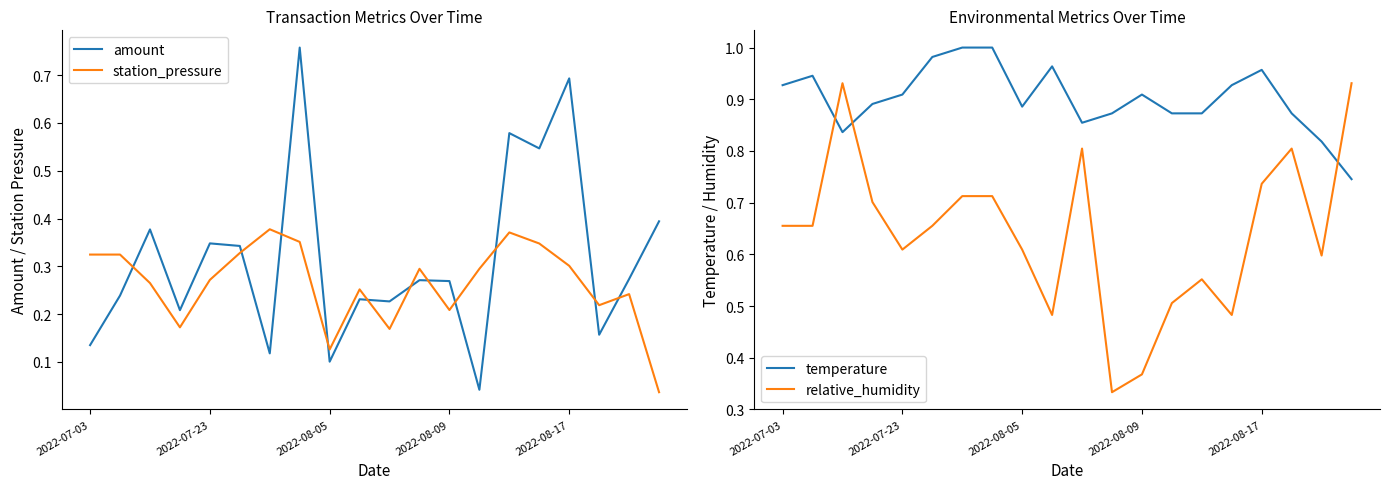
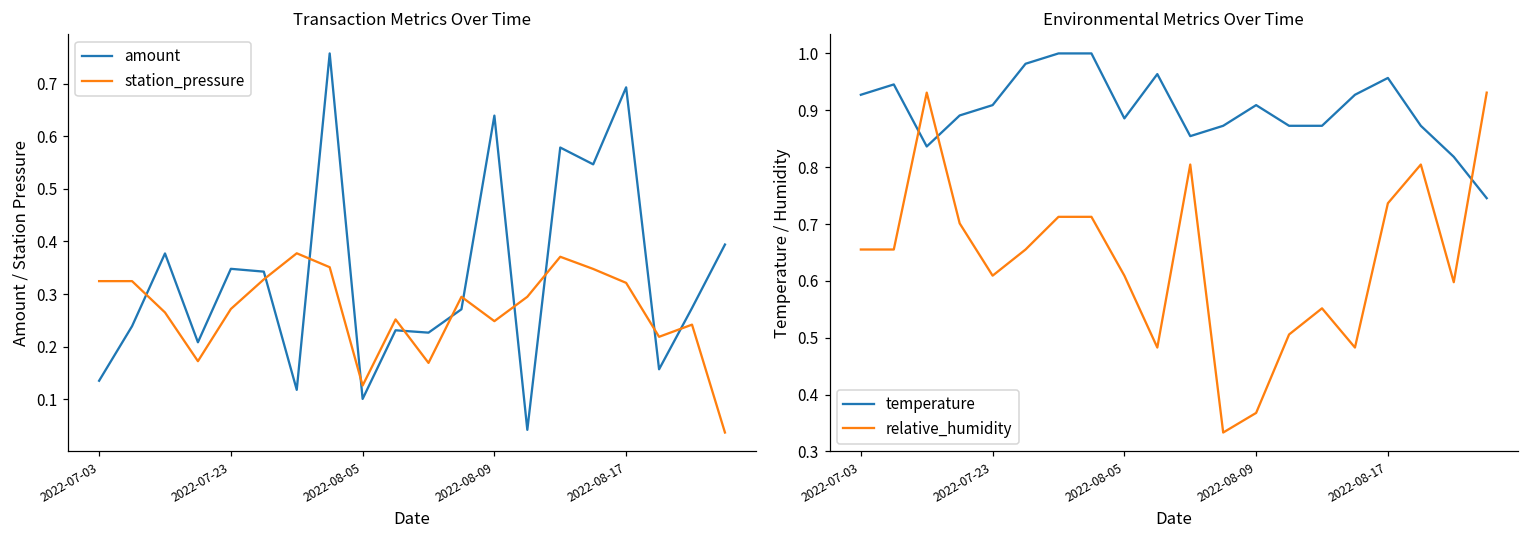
Transaction Metrics Over Time, amount, 2022-08-09: 0.27 -> 0.64
Transaction Metrics Over Time, station_pressure, 2022-08-09: 0.21 -> 0.25
Transaction Metrics Over Time, station_pressure, 2022-08-17: 0.30 -> 0.32
